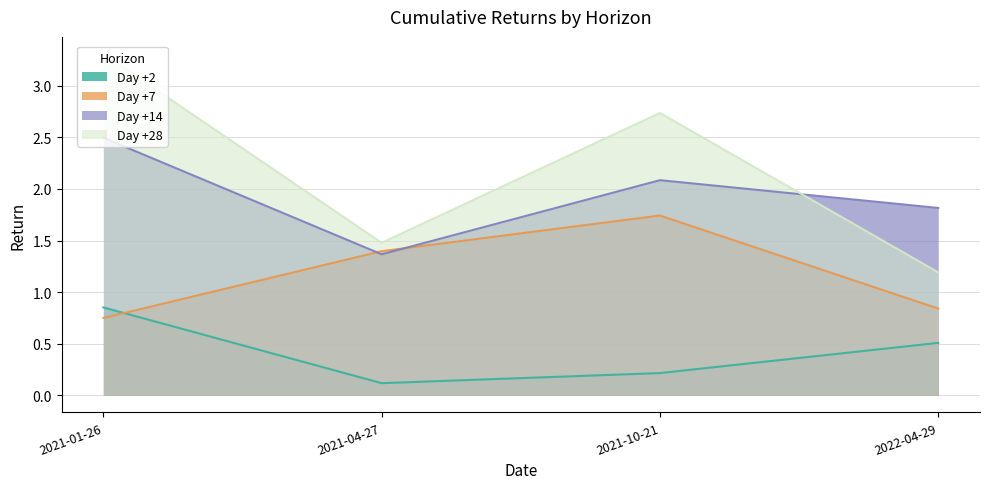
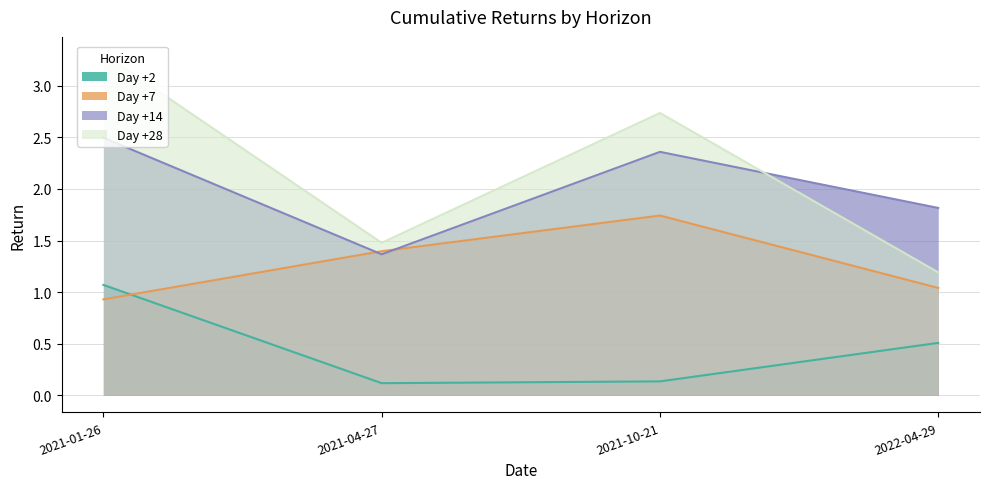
Day +2, 2021-01-26: 0.85 -> 1.07
Day +7, 2021-01-26: 0.75 -> 0.93
Day +2, 2021-10-21: 0.22 -> 0.13
Day +14, 2021-10-21: 2.09 -> 2.36
Day +7, 2022-04-29: 0.84 -> 1.04
